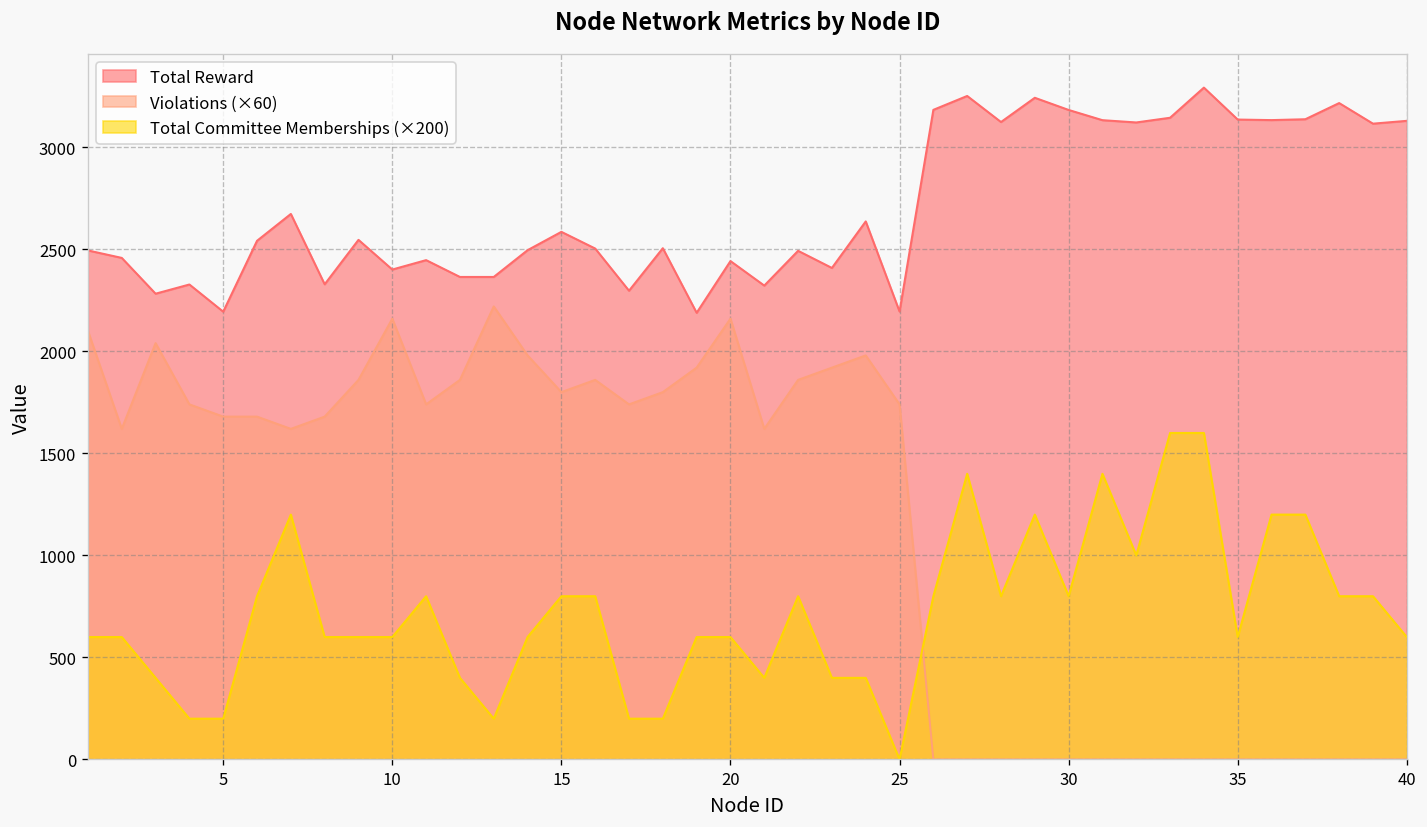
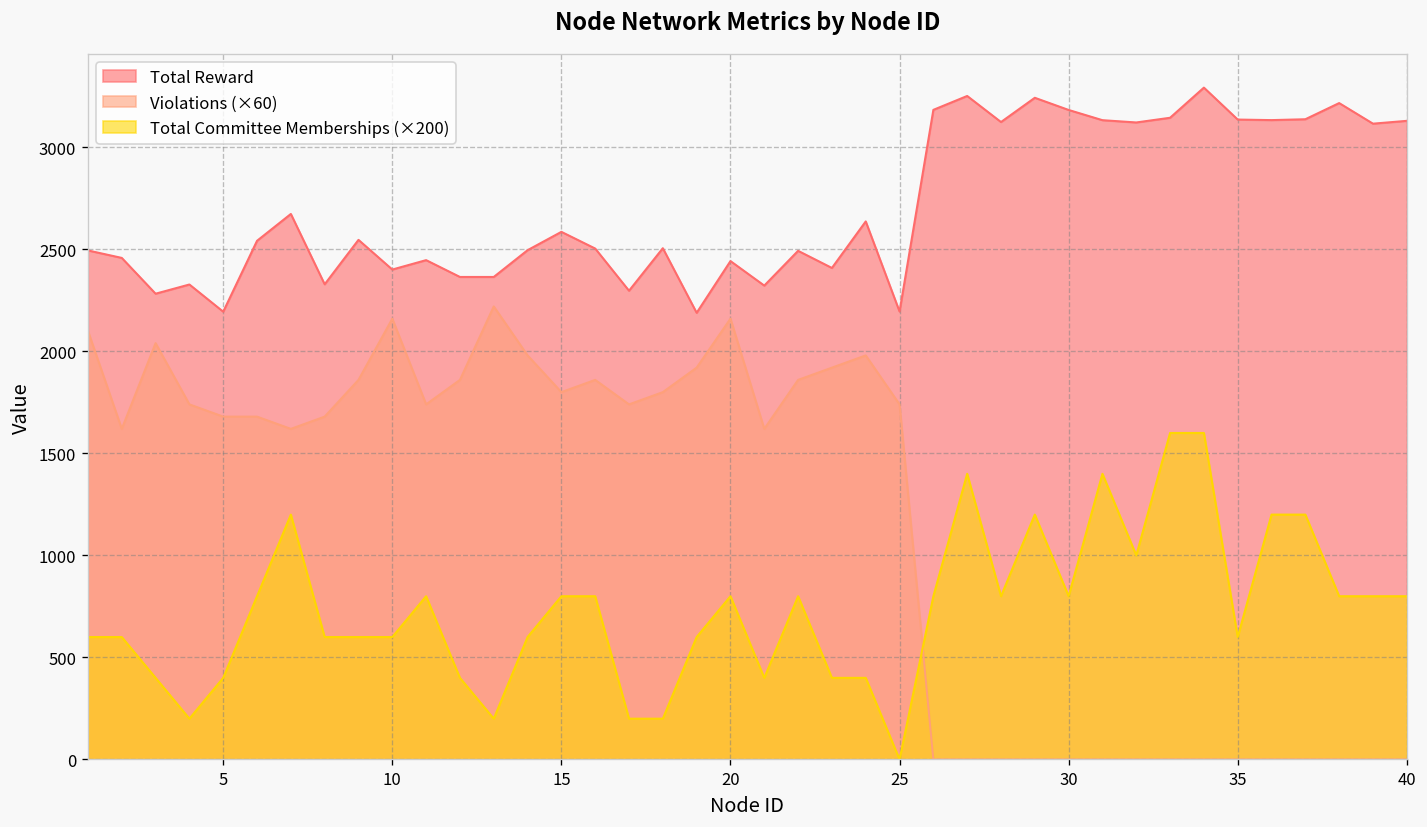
Total Committee Memberships (×200), 5: 200 -> 400
Total Committee Memberships (×200), 20: 600 -> 800
Total Committee Memberships (×200), 40: 600 -> 800
